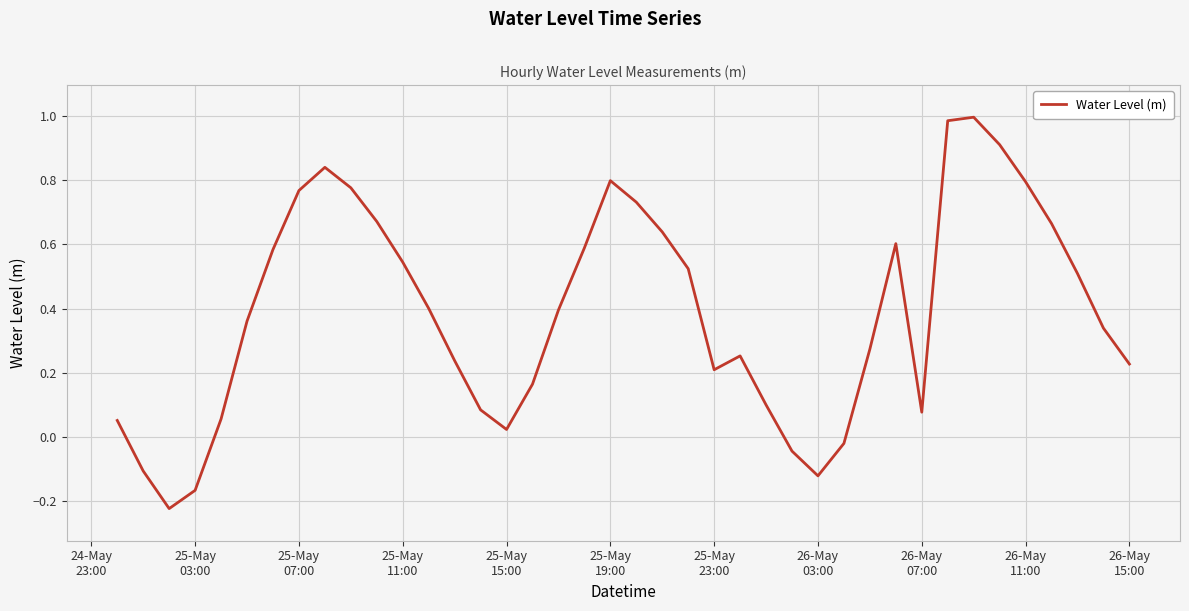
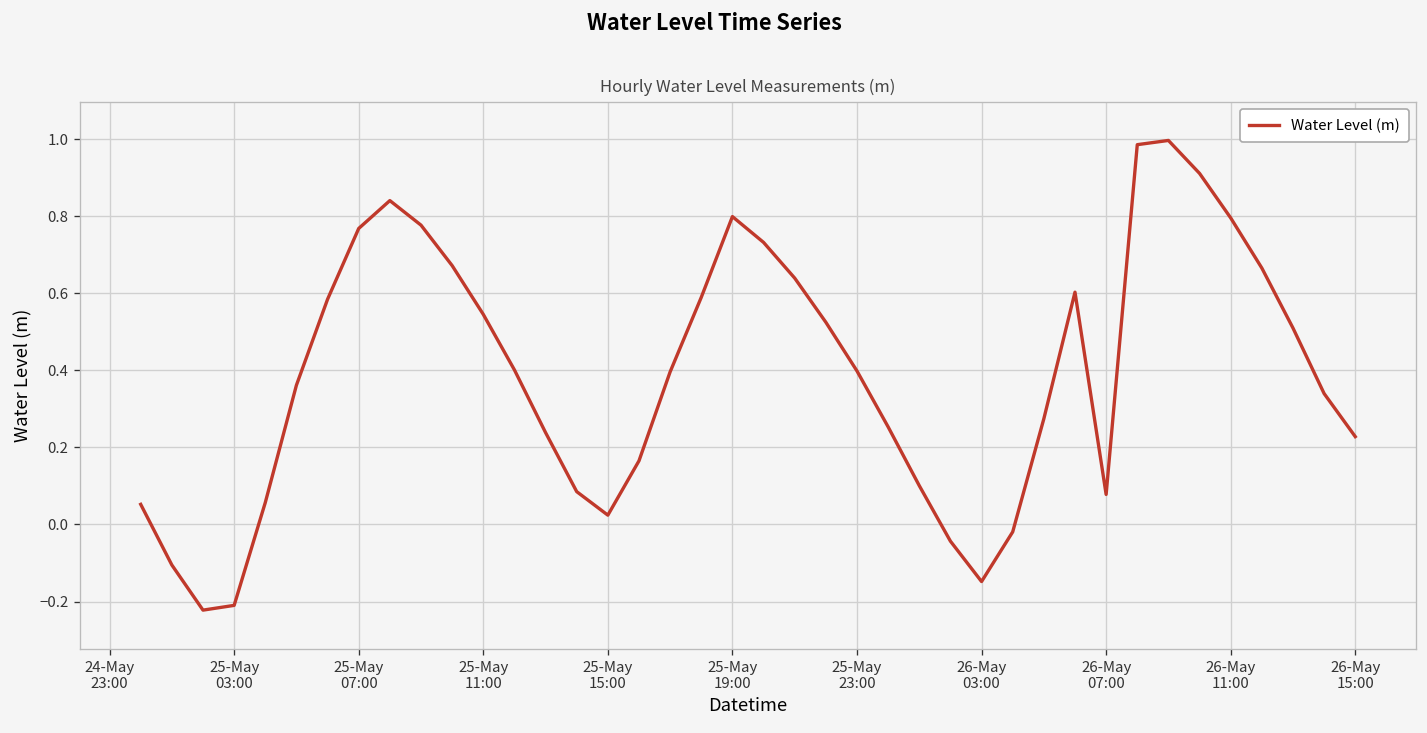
25-May 03:00: -0.17 -> -0.21
25-May 23:00: 0.21 -> 0.40
26-May 03:00: -0.12 -> -0.15
